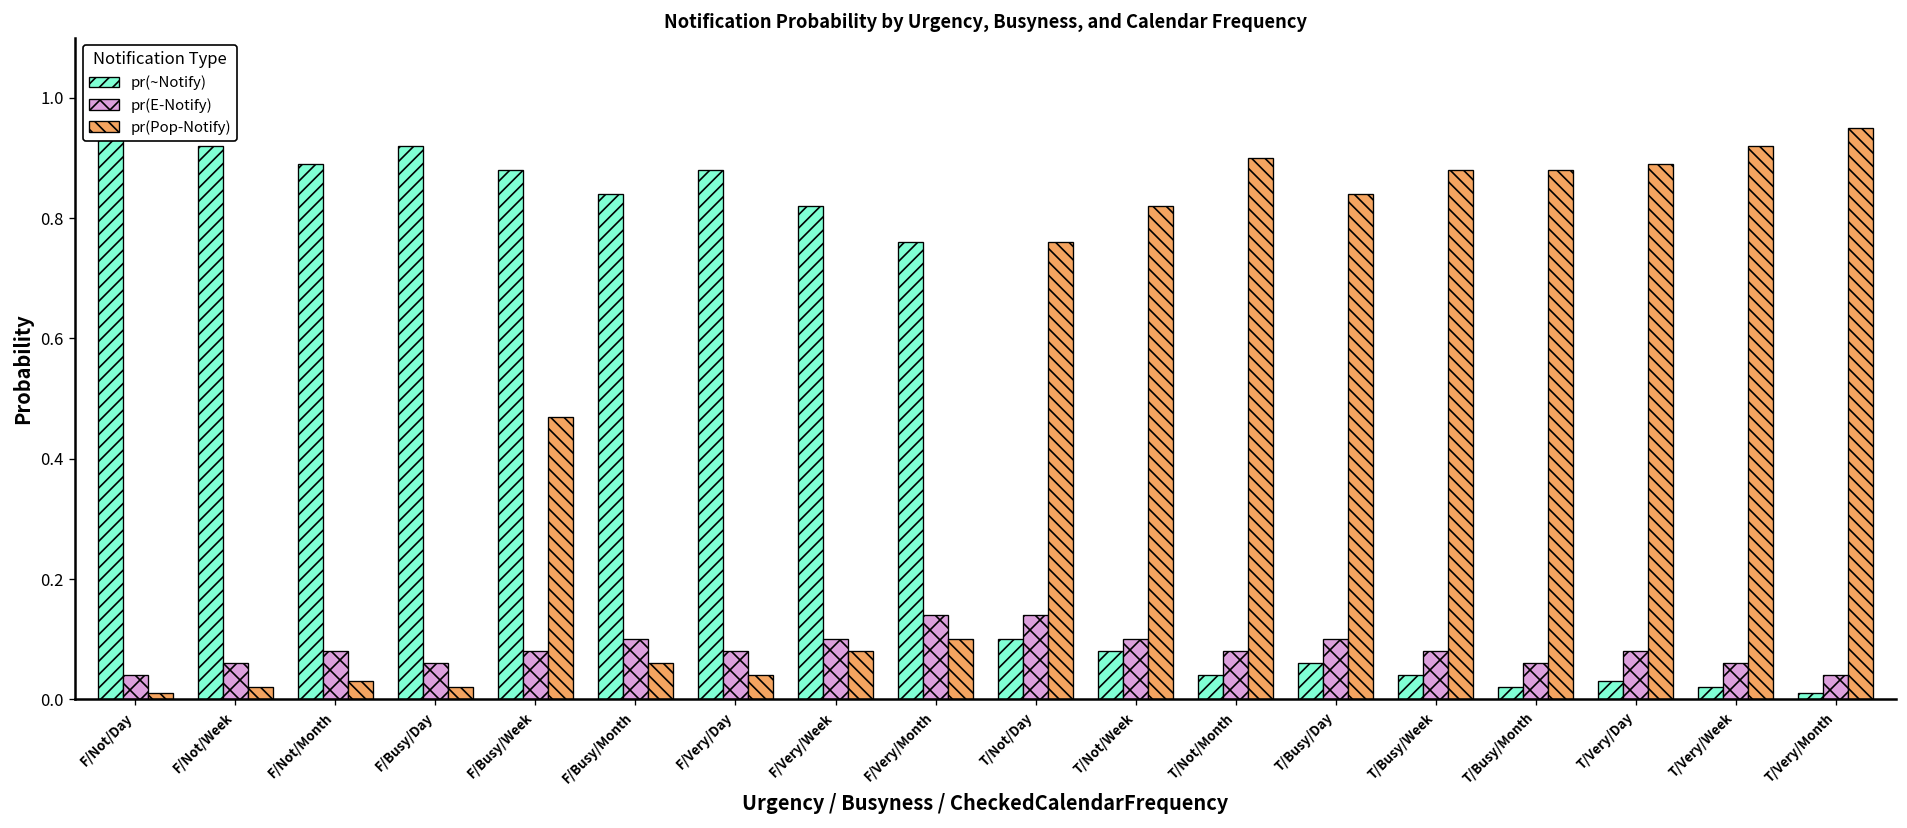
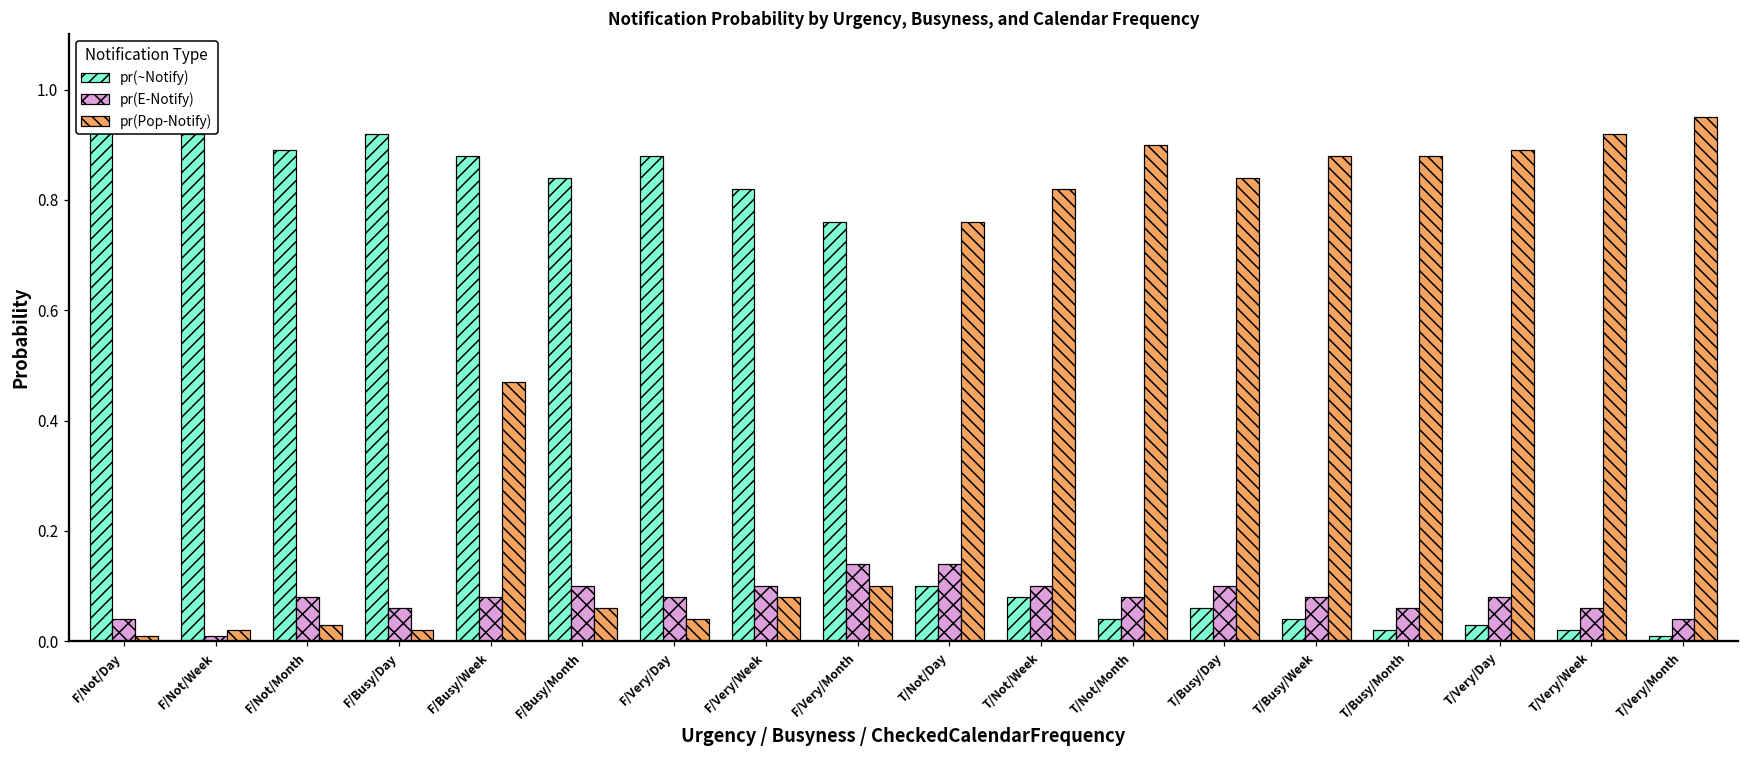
pr(E-Notify), F/Not/Week: 0.06 -> 0.01
